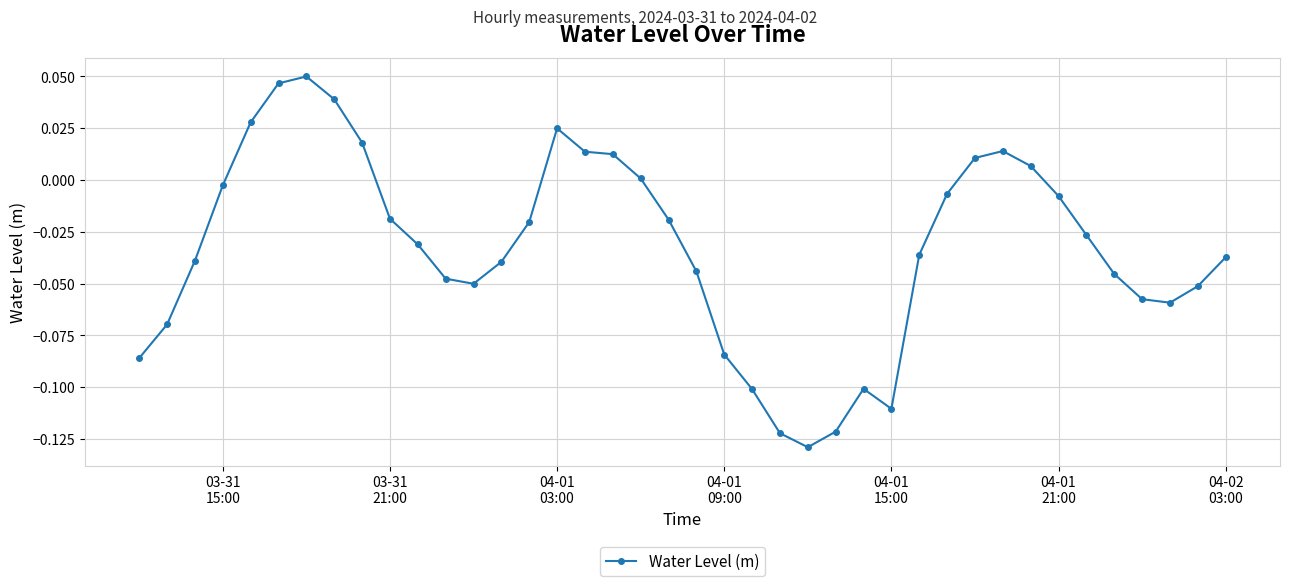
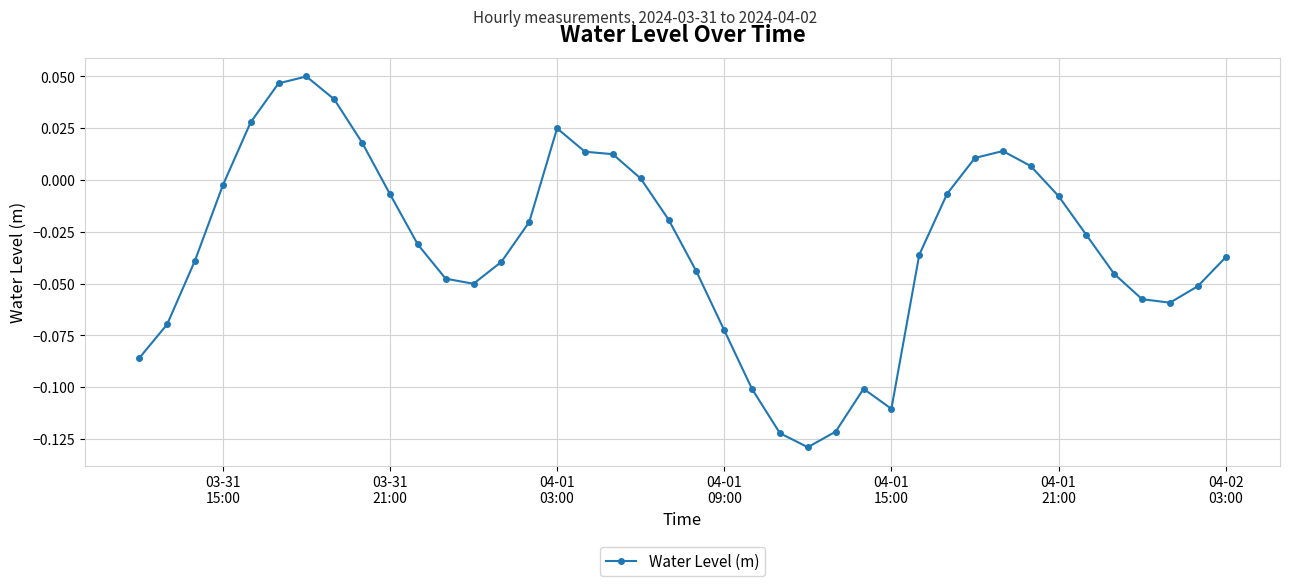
03-31 21:00: -0.019 -> -0.007
04-01 09:00: -0.084 -> -0.073
